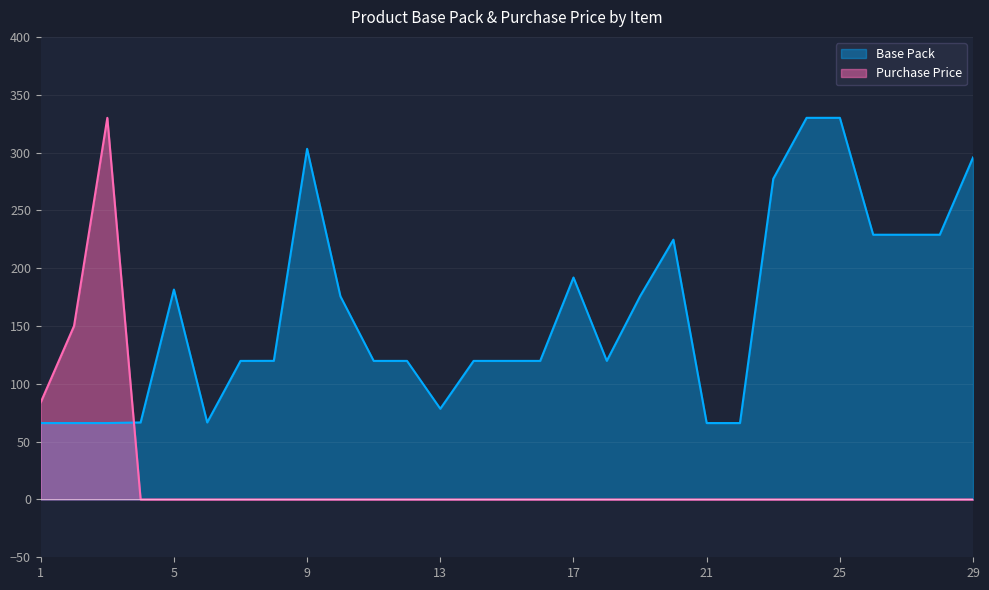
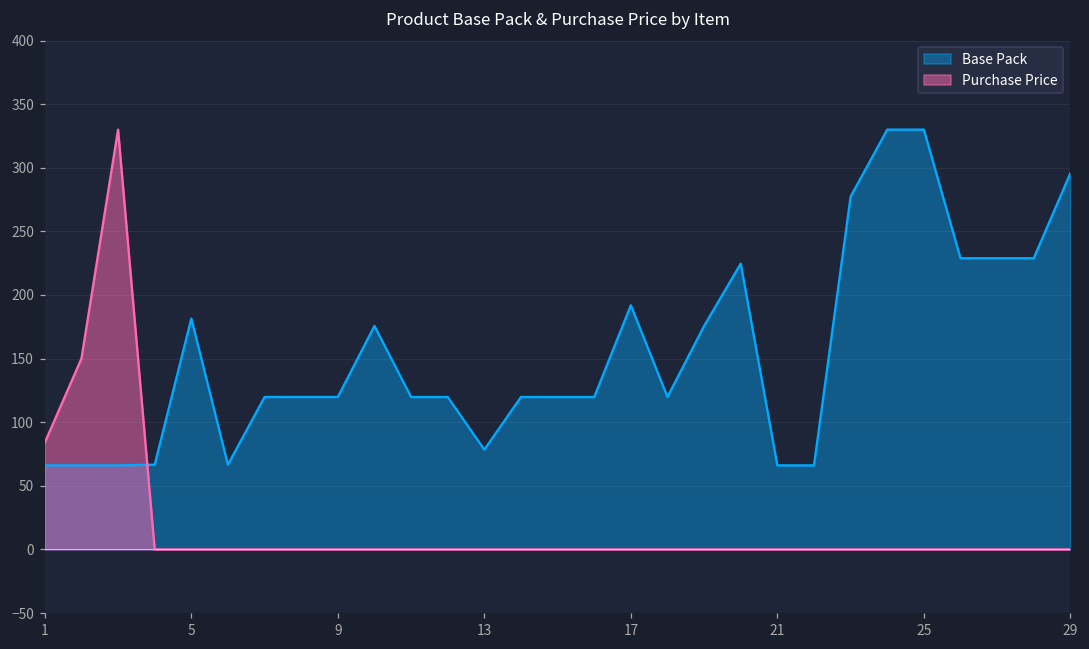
Base Pack, 9: 303 -> 120
